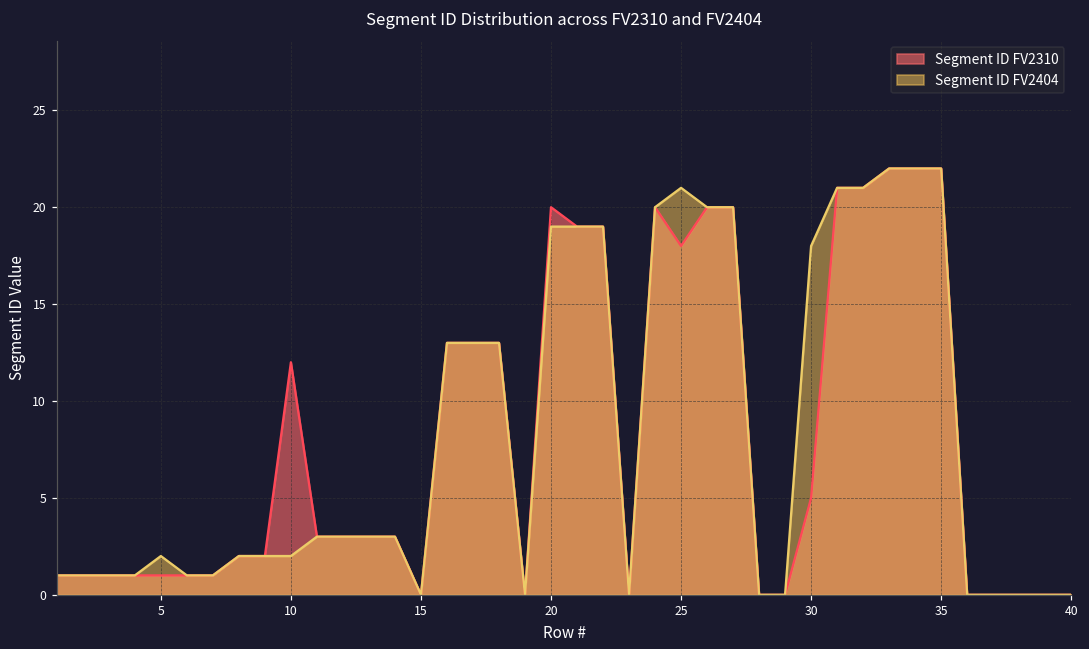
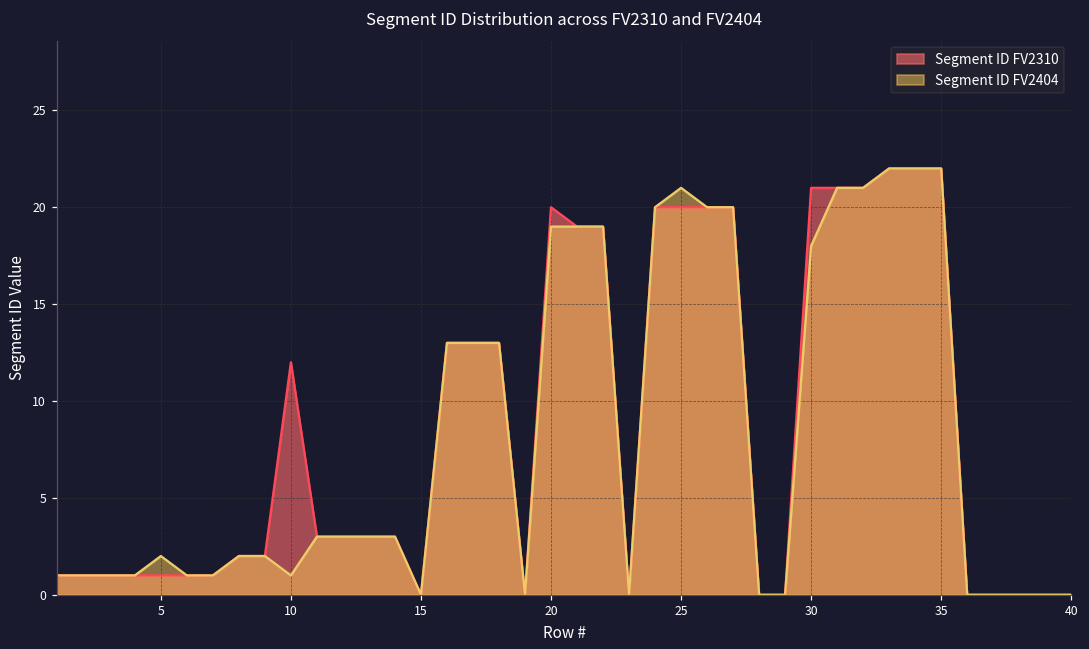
Segment ID FV2404, 10: 2 -> 1
Segment ID FV2310, 25: 18 -> 20
Segment ID FV2310, 30: 5 -> 21
